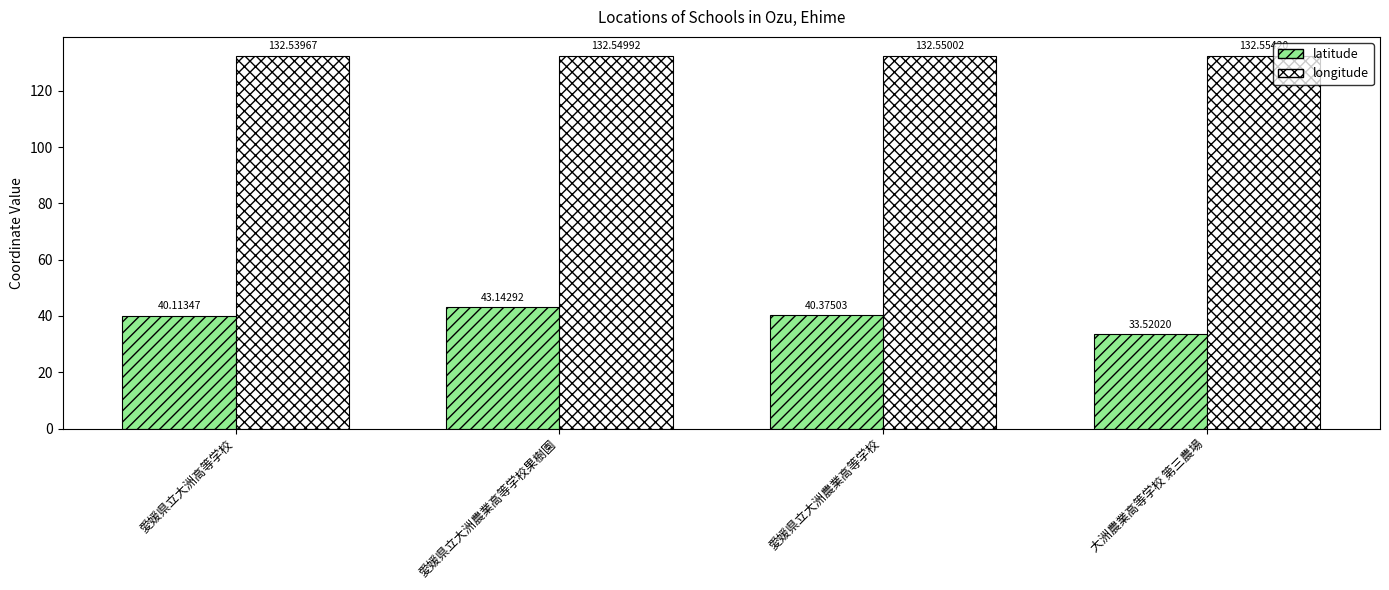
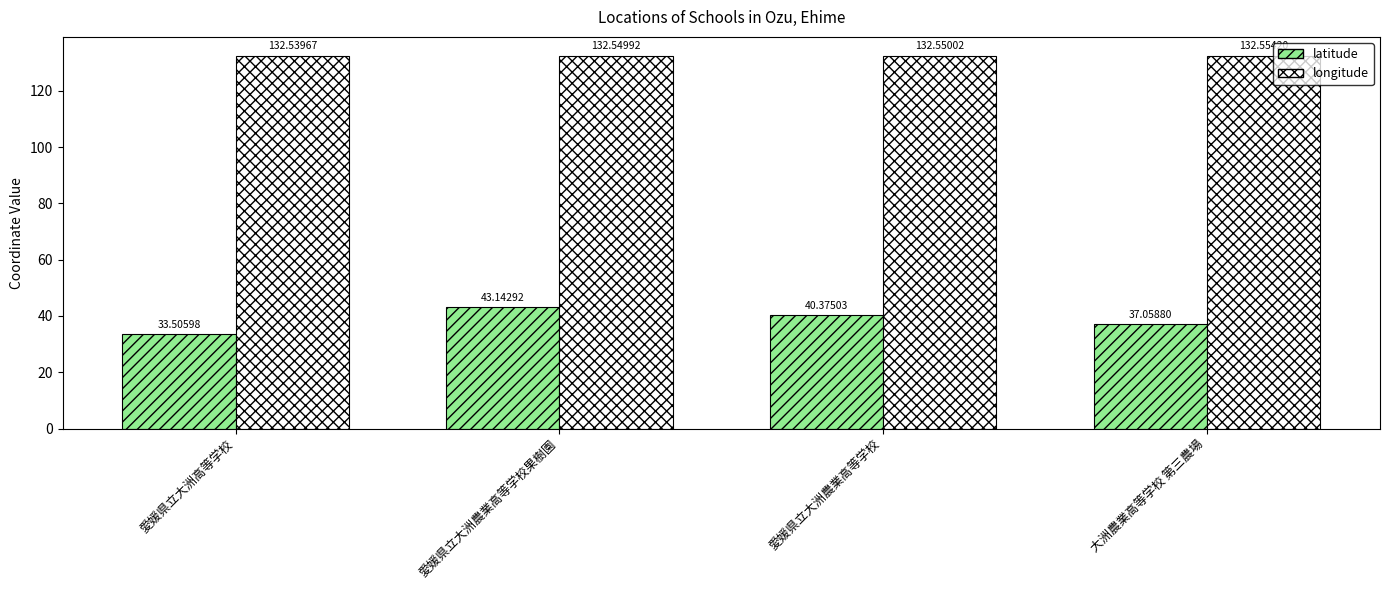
latitude, 愛媛県立大洲高等学校: 40.11347 -> 33.50598
latitude, 大洲農業高等学校 第三農場: 33.52020 -> 37.05880
